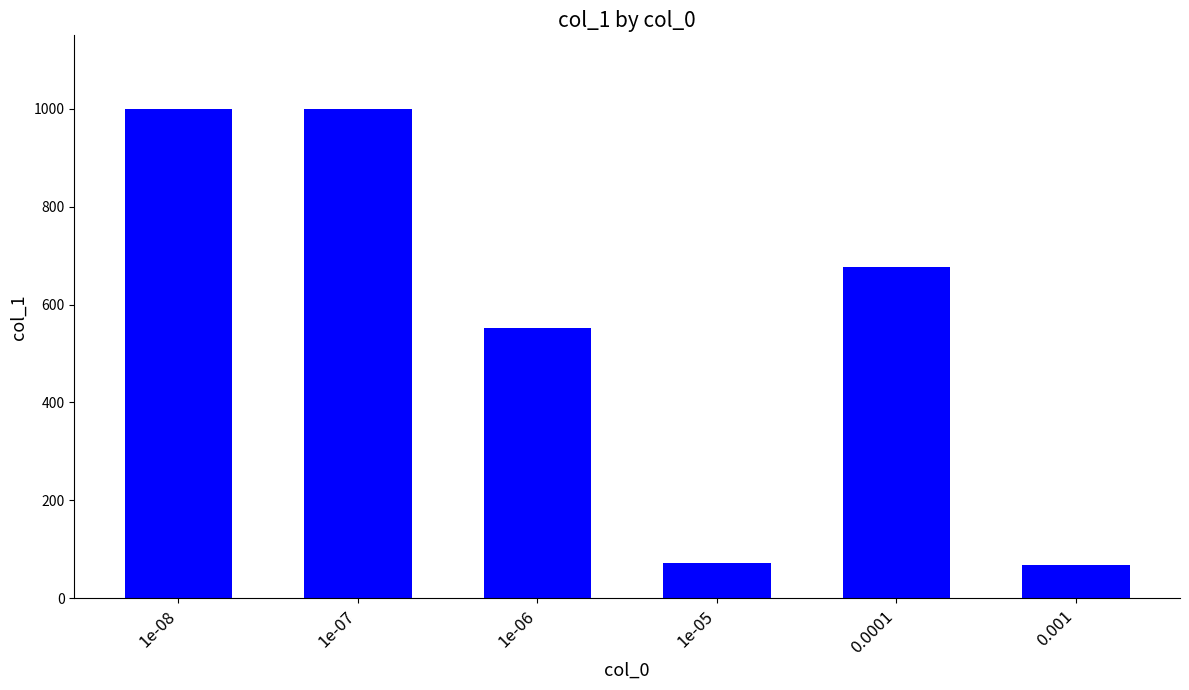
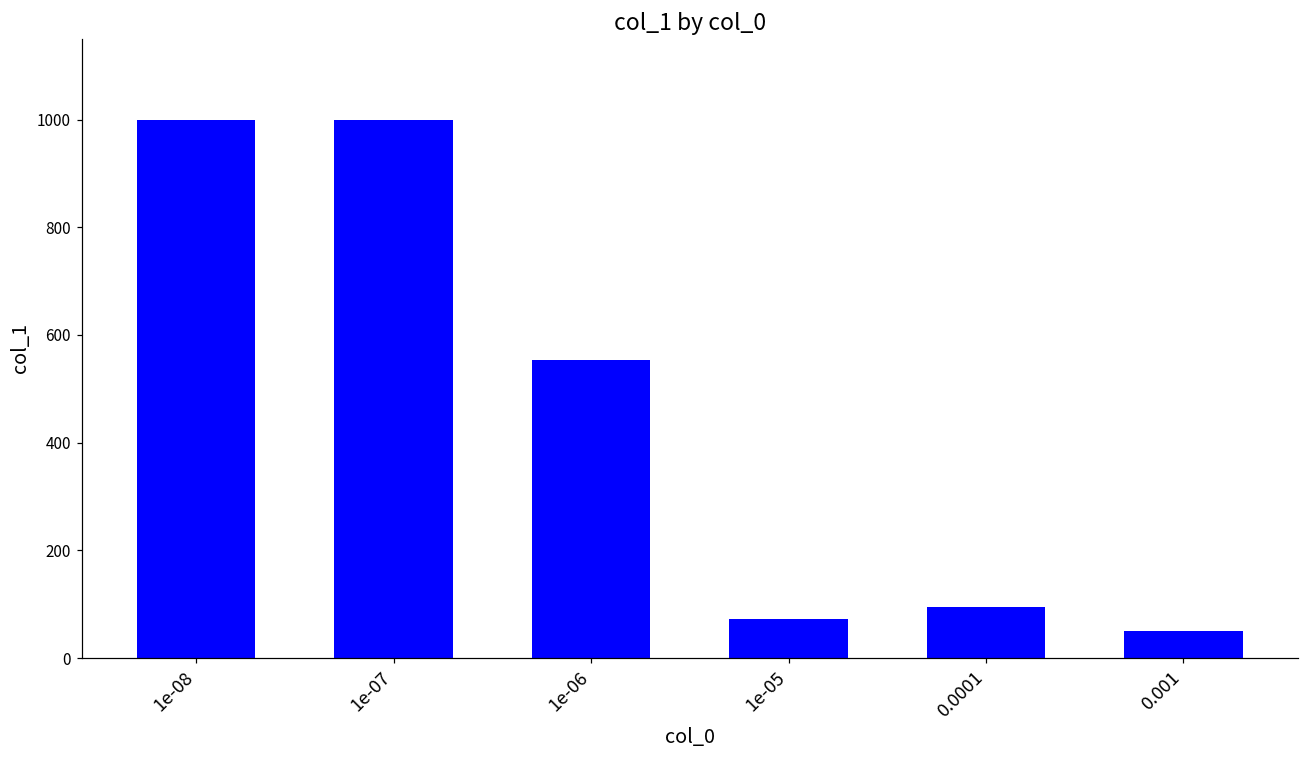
0.0001: 680 -> 90
0.001: 70 -> 50
